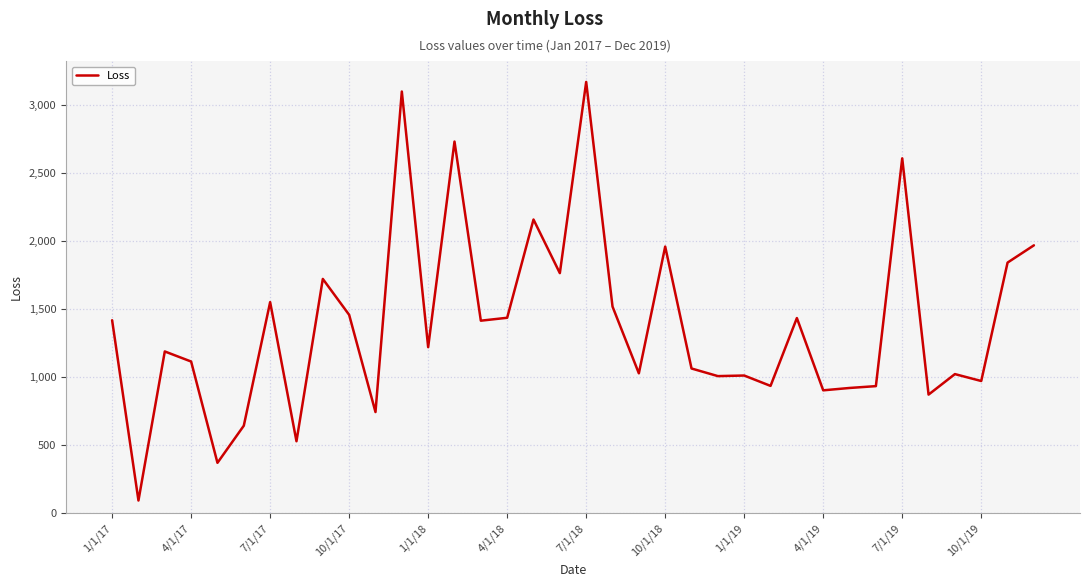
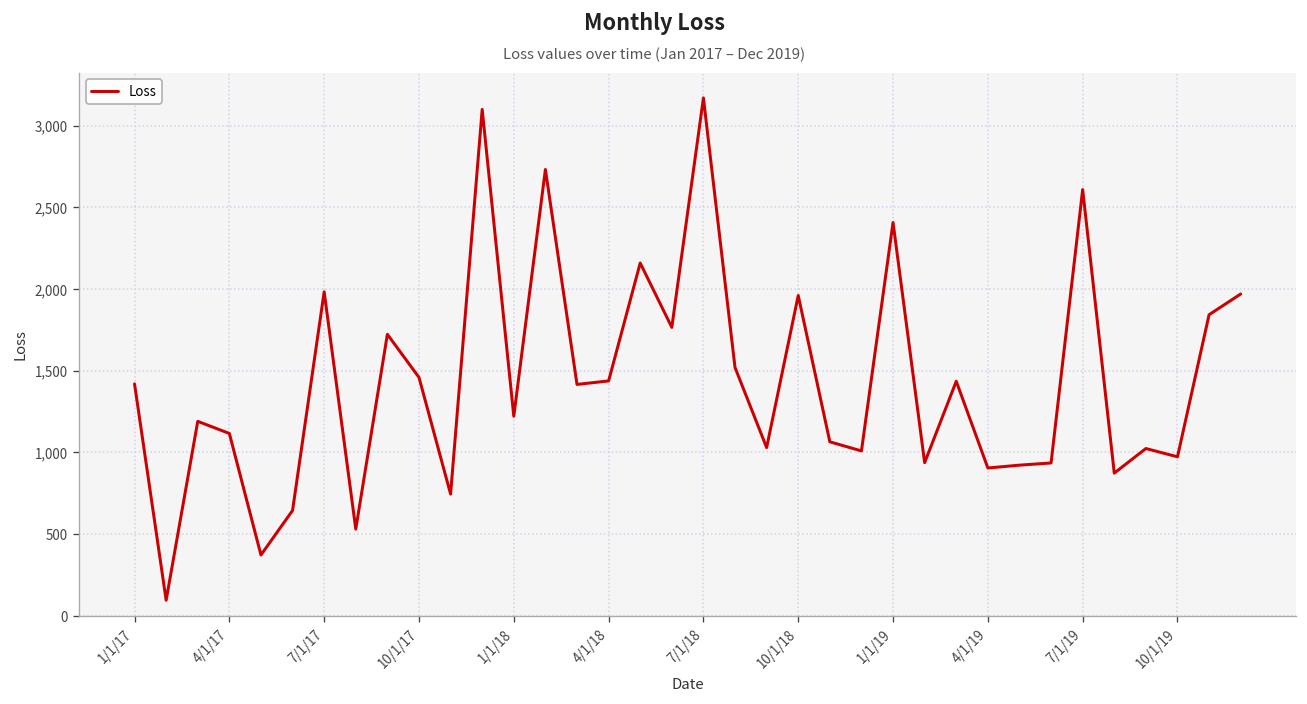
7/1/17: 1,550 -> 1,980
1/1/19: 1,010 -> 2,410
